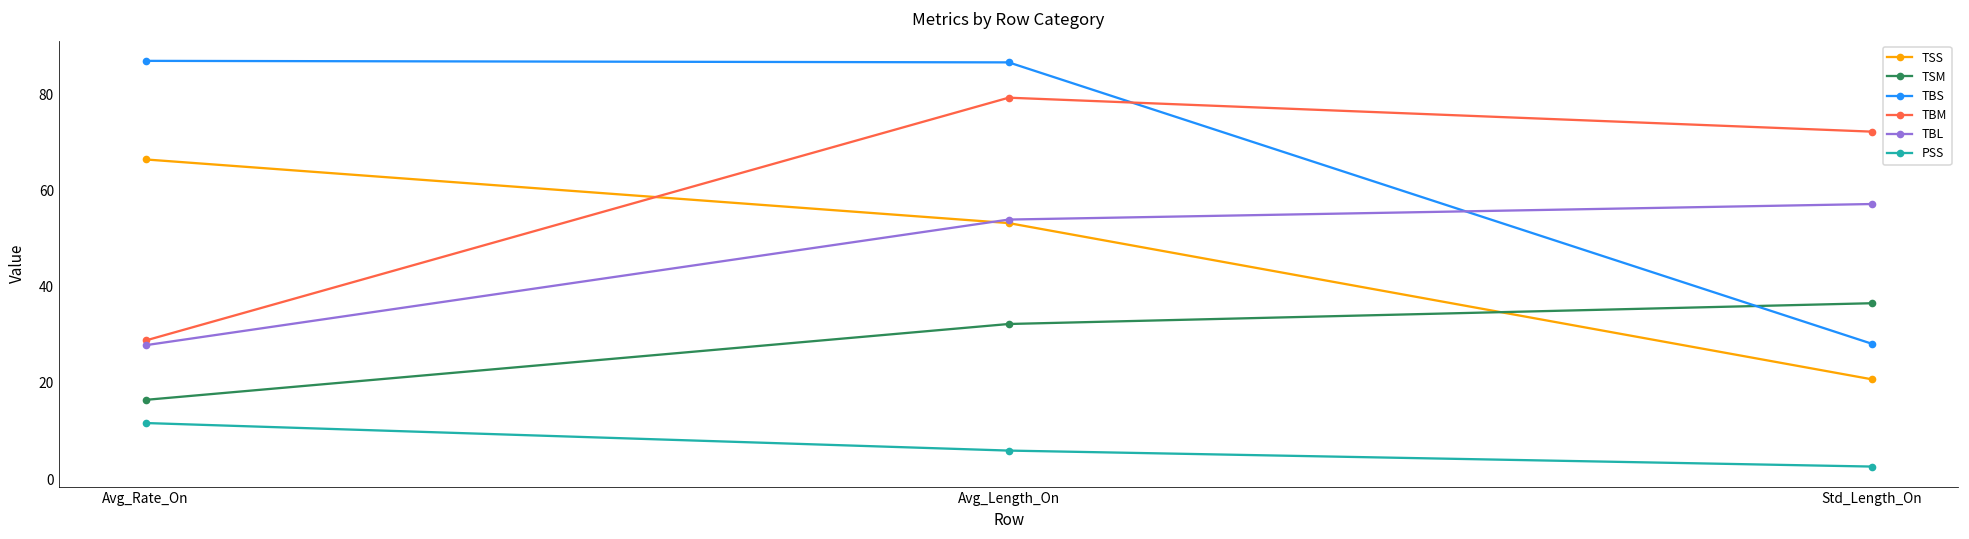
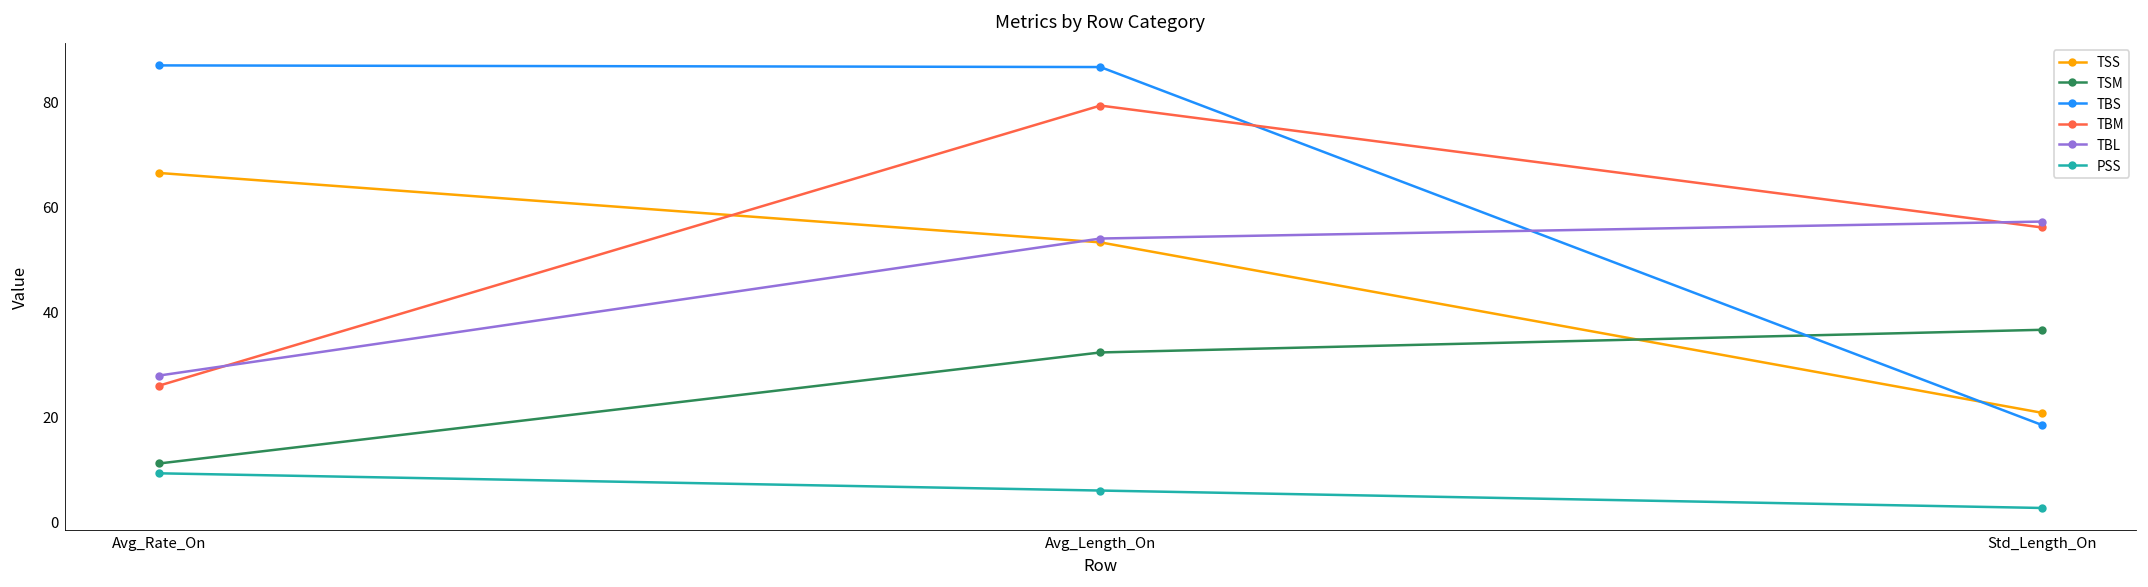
TSM, Avg_Rate_On: 16 -> 11
TBM, Avg_Rate_On: 29 -> 26
PSS, Avg_Rate_On: 12 -> 9
TBS, Std_Length_On: 28 -> 18
TBM, Std_Length_On: 72 -> 56
